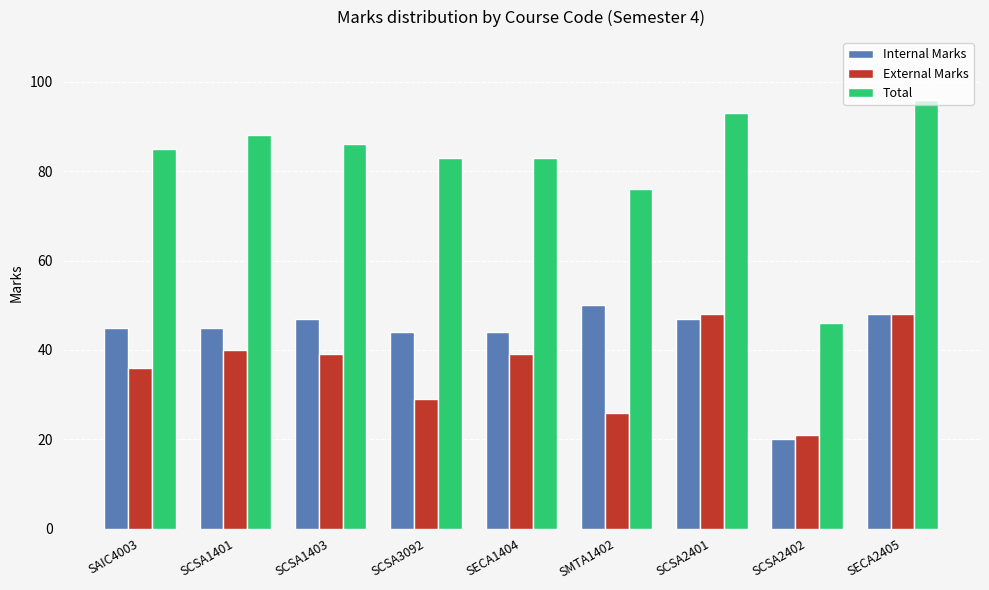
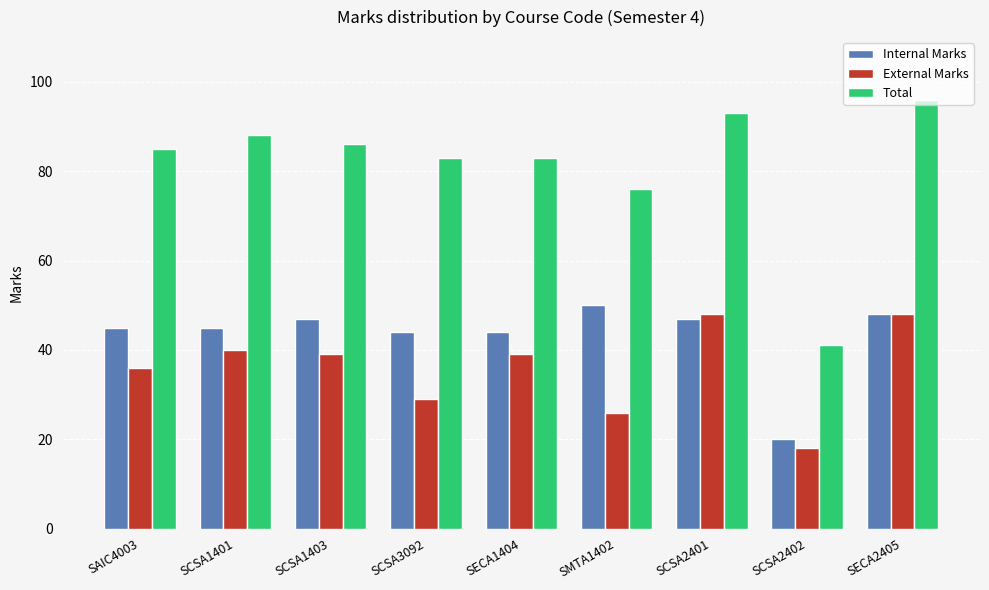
External Marks, SCSA2402: 21 -> 18
Total, SCSA2402: 46 -> 41
